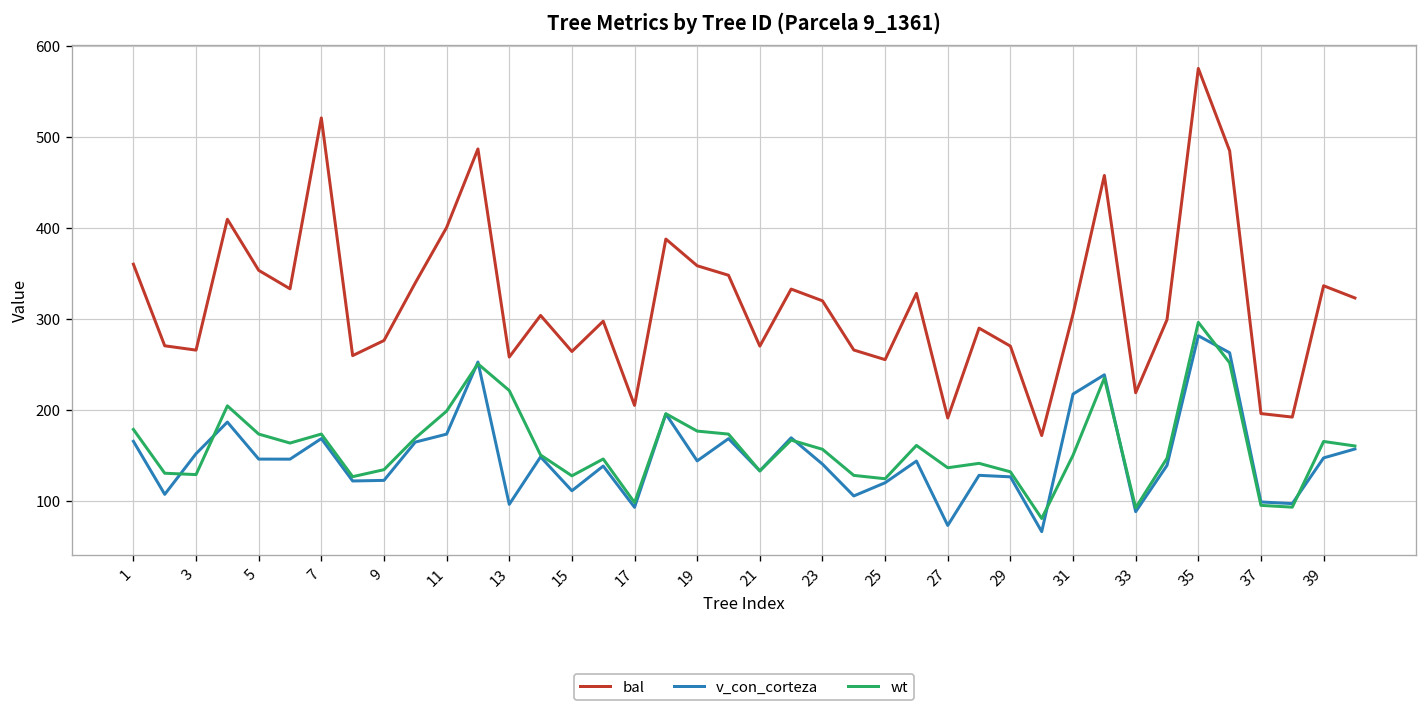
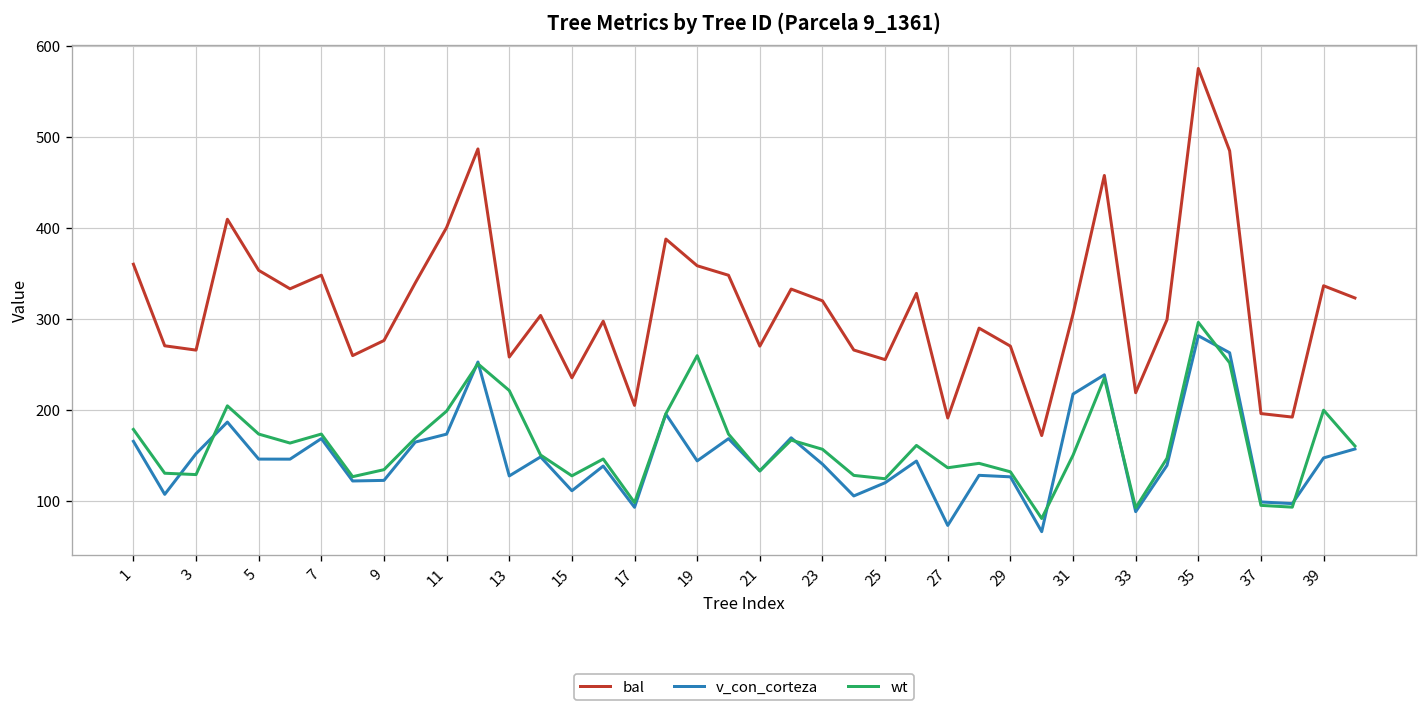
bal, 7: 520 -> 350
v_con_corteza, 13: 100 -> 130
bal, 15: 260 -> 240
wt, 19: 180 -> 260
wt, 39: 170 -> 200
